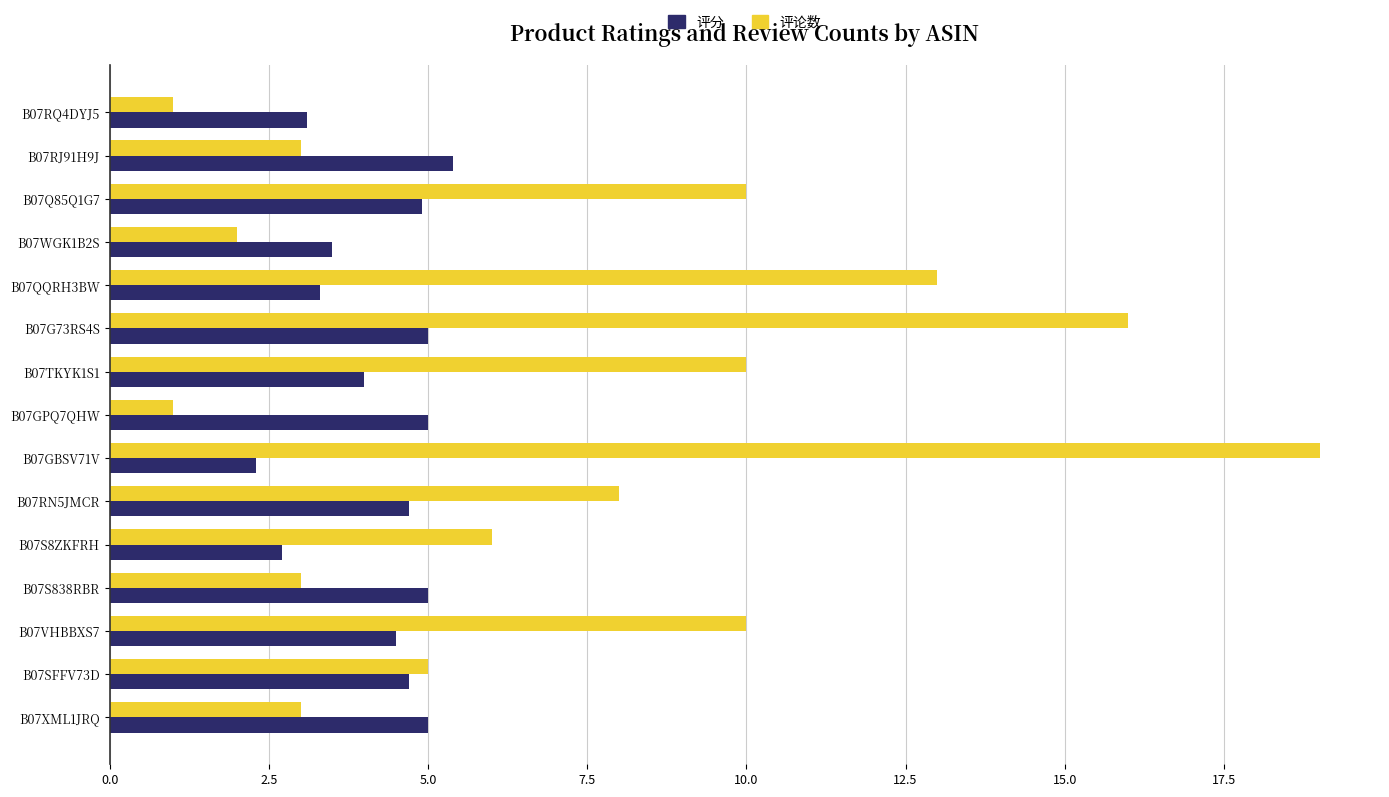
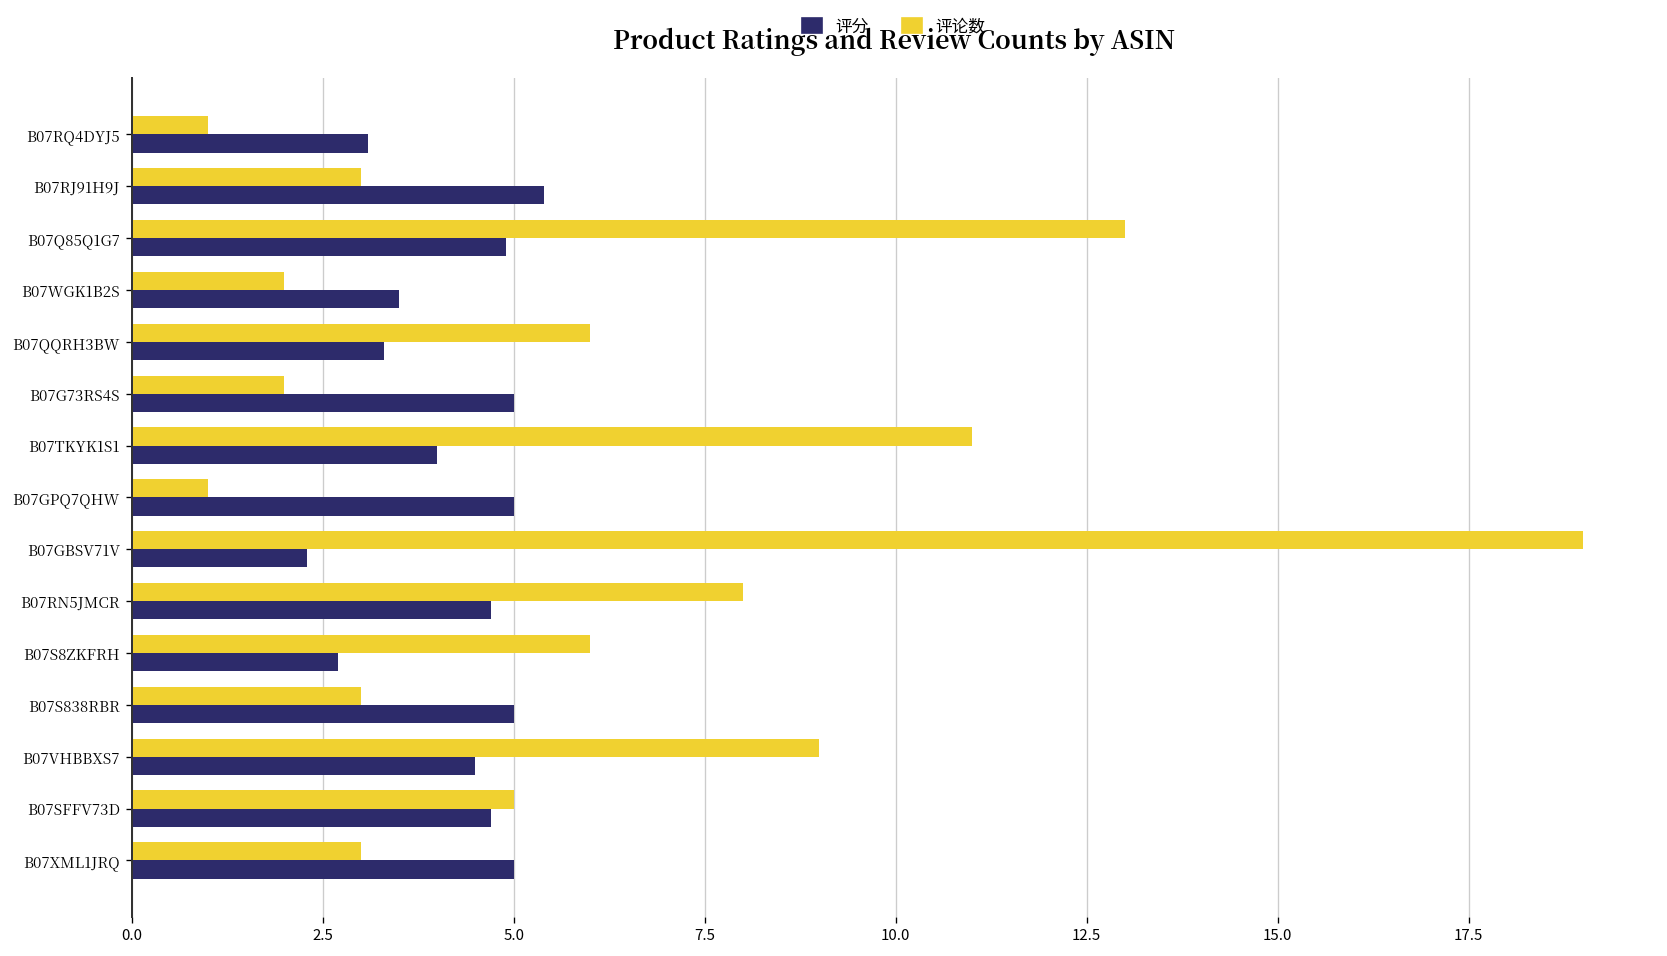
评论数, B07Q85Q1G7: 10 -> 13
评论数, B07QQRH3BW: 13 -> 6
评论数, B07G73RS4S: 16 -> 2
评论数, B07TKYK1S1: 10 -> 11
评论数, B07VHBBXS7: 10 -> 9
